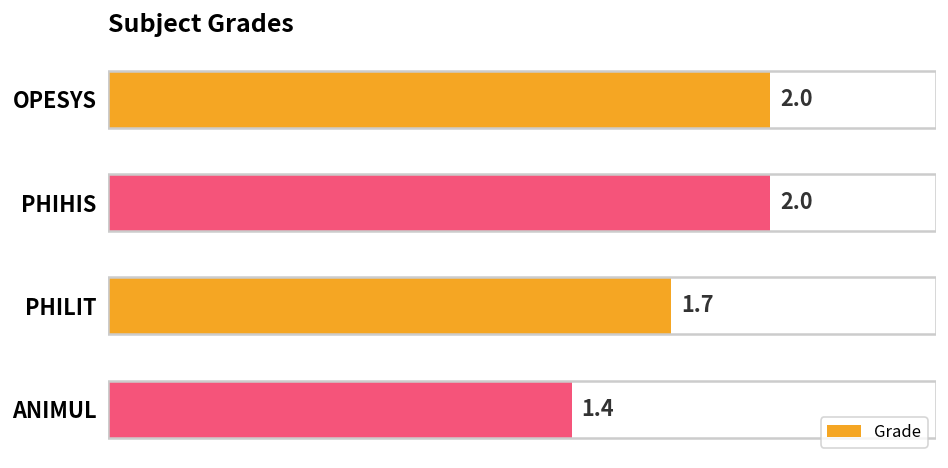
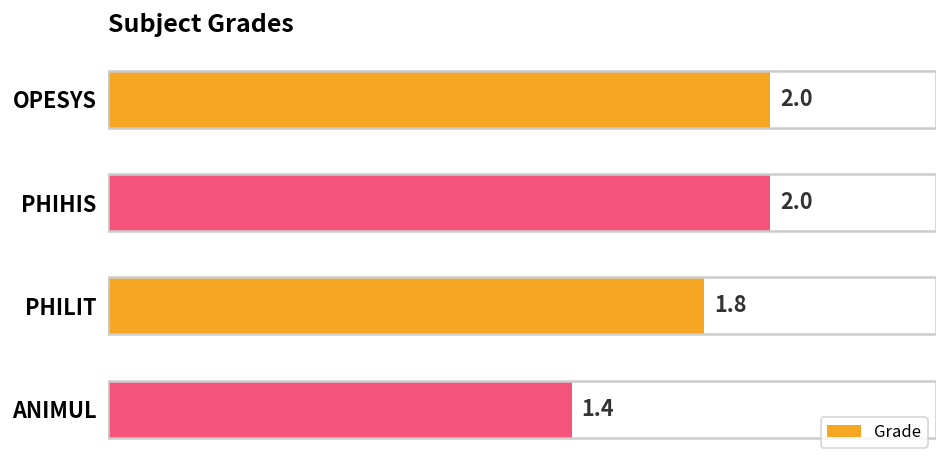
PHILIT: 1.7 -> 1.8
